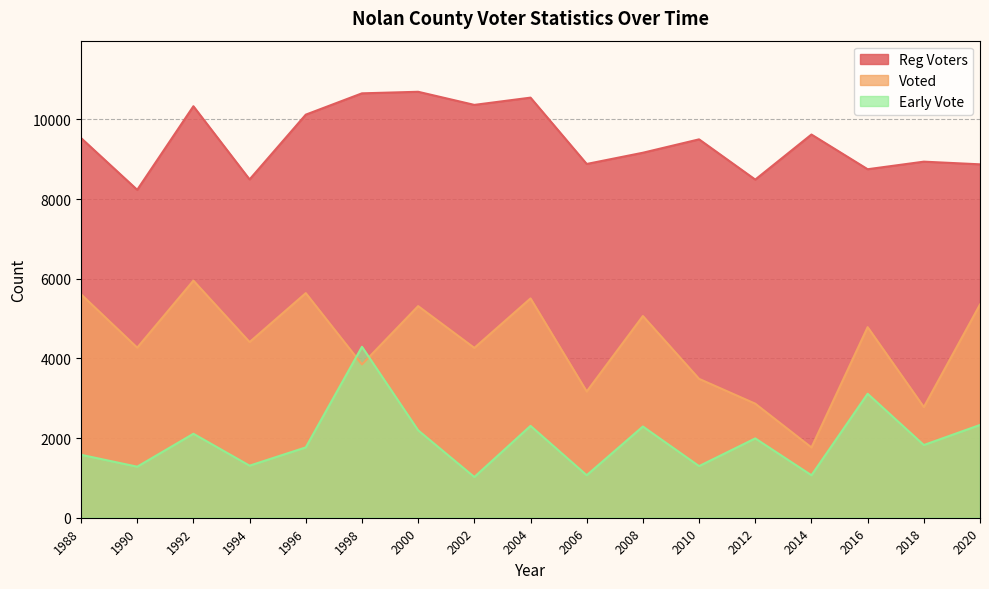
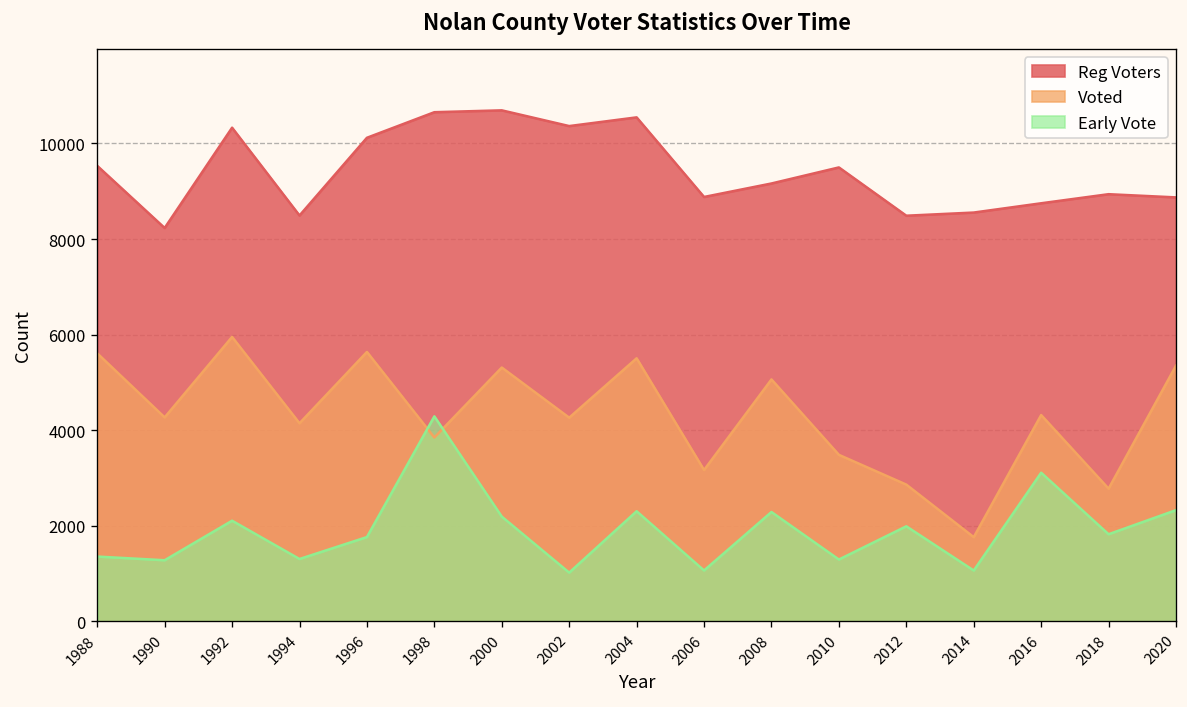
Early Vote, 1988: 1600 -> 1400
Voted, 1994: 4400 -> 4100
Reg Voters, 2014: 9600 -> 8600
Voted, 2016: 4800 -> 4300
